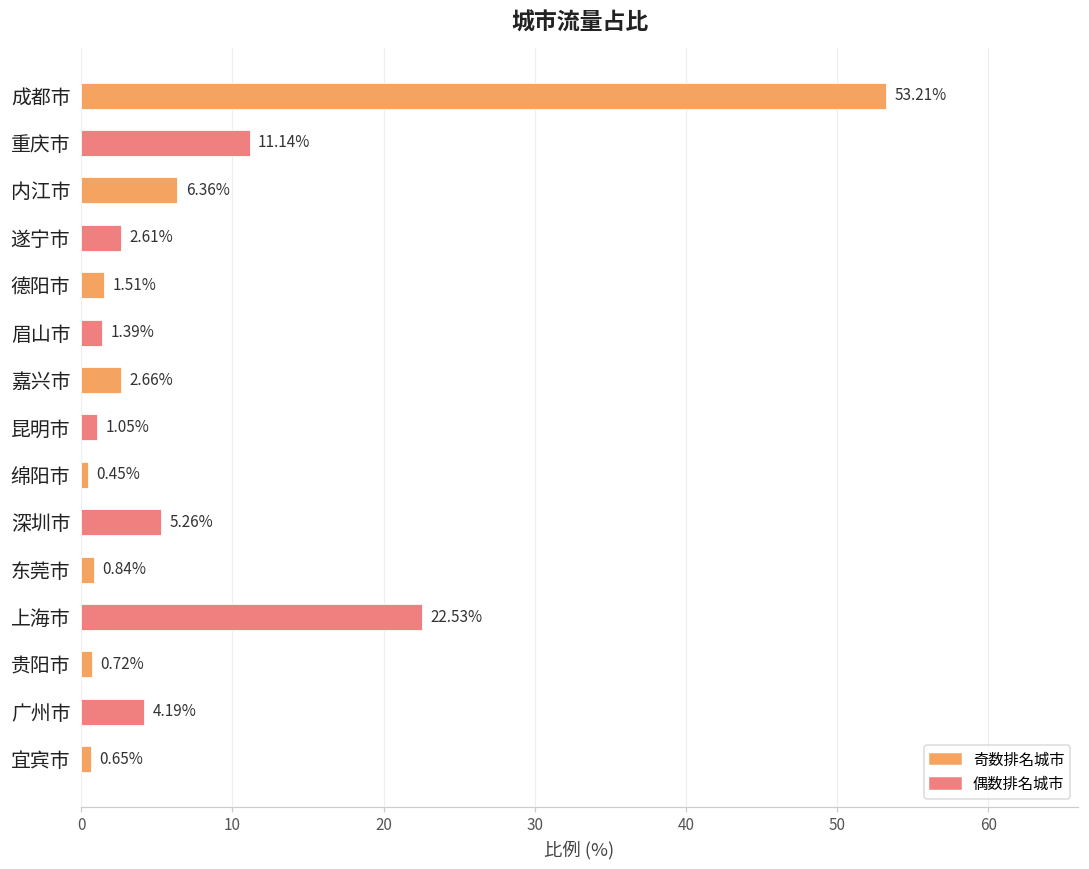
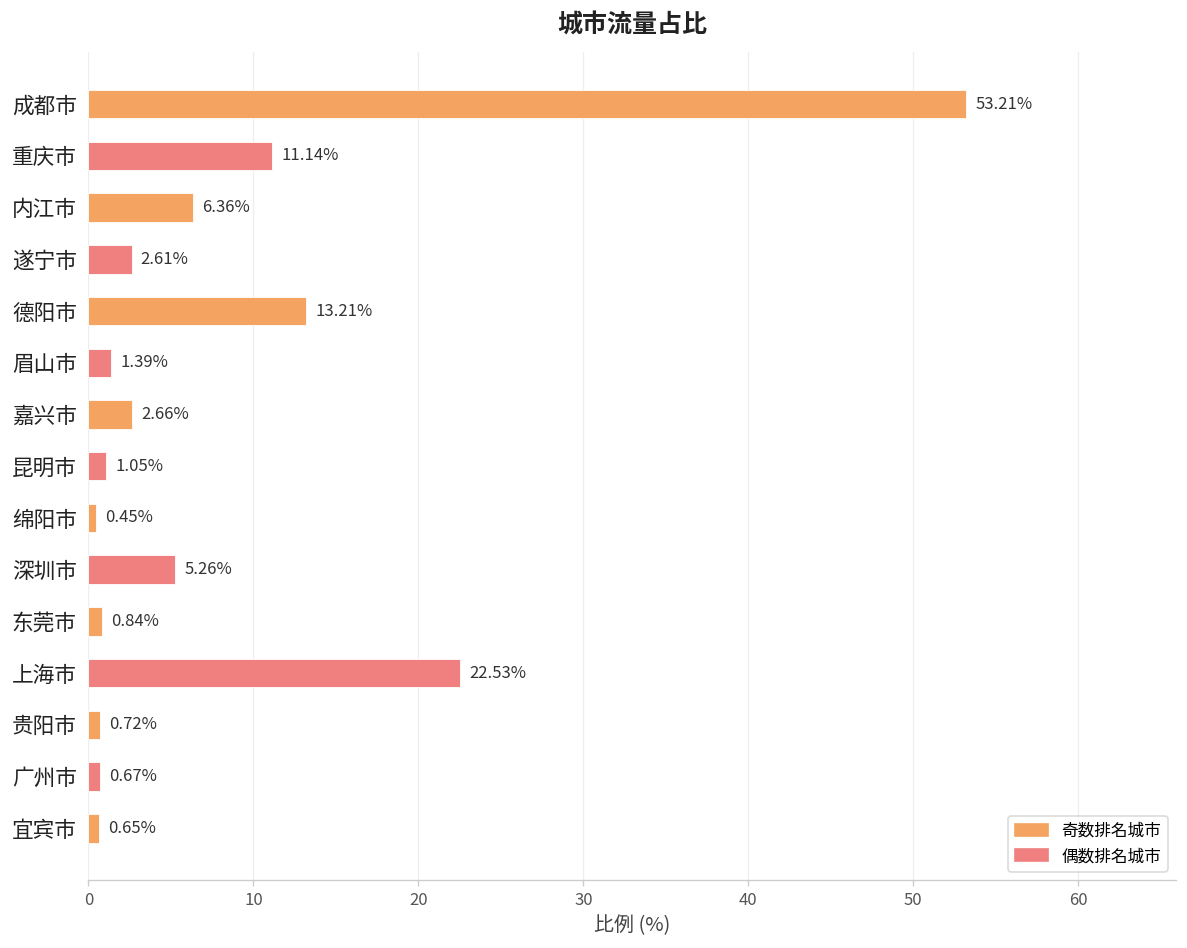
德阳市: 1.51% -> 13.21%
广州市: 4.19% -> 0.67%
